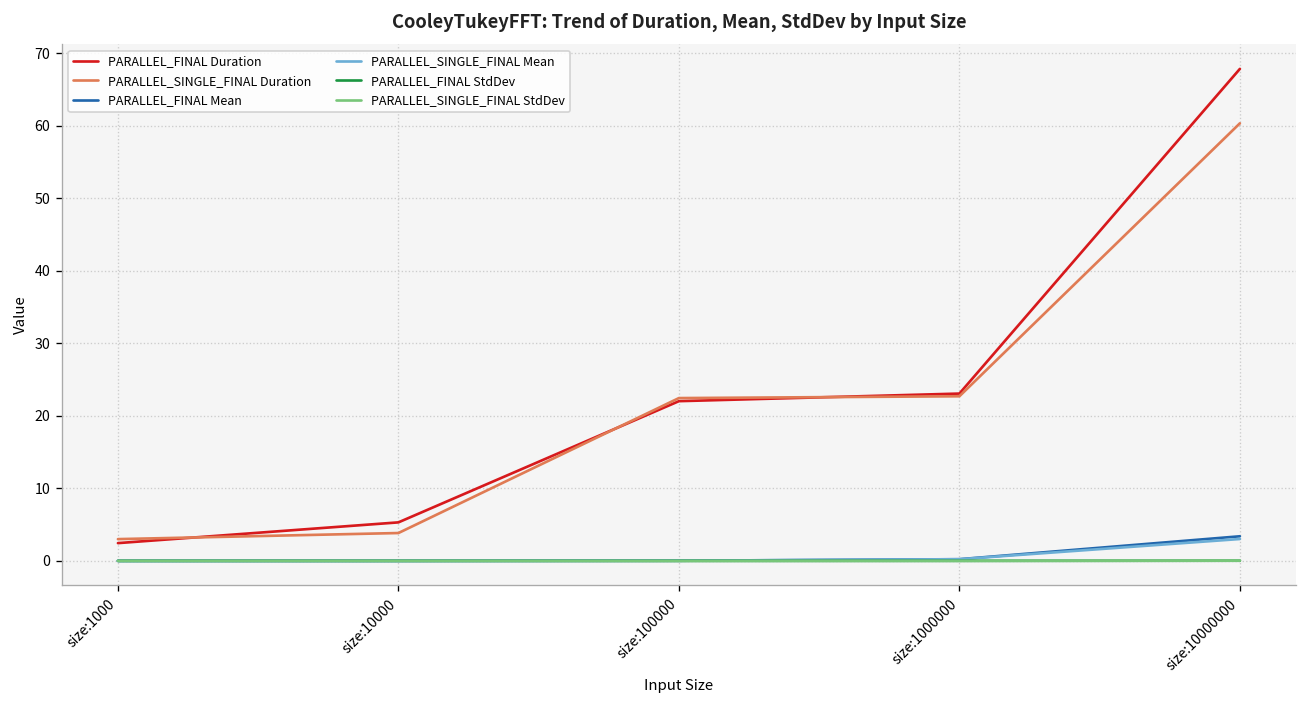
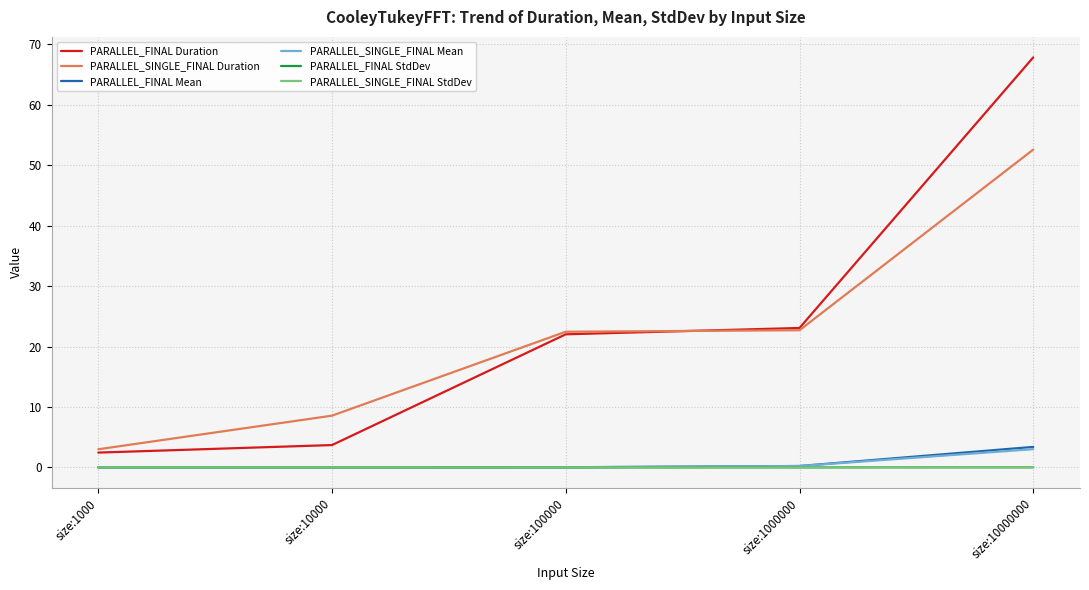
PARALLEL_FINAL Duration, size:10000: 5 -> 4
PARALLEL_SINGLE_FINAL Duration, size:10000: 4 -> 9
PARALLEL_SINGLE_FINAL Duration, size:10000000: 60 -> 53
